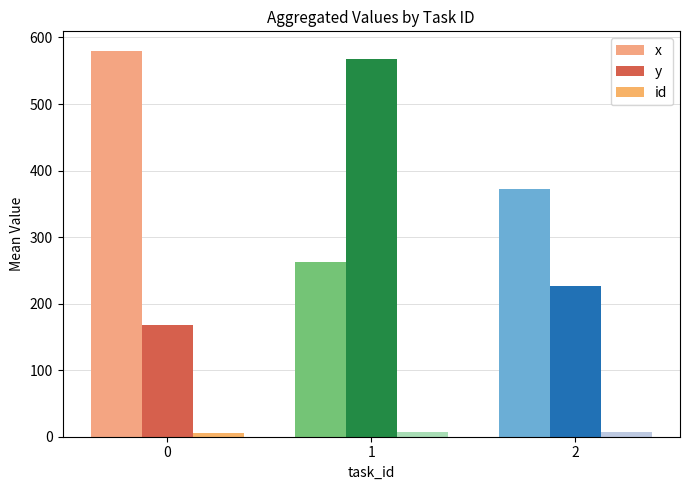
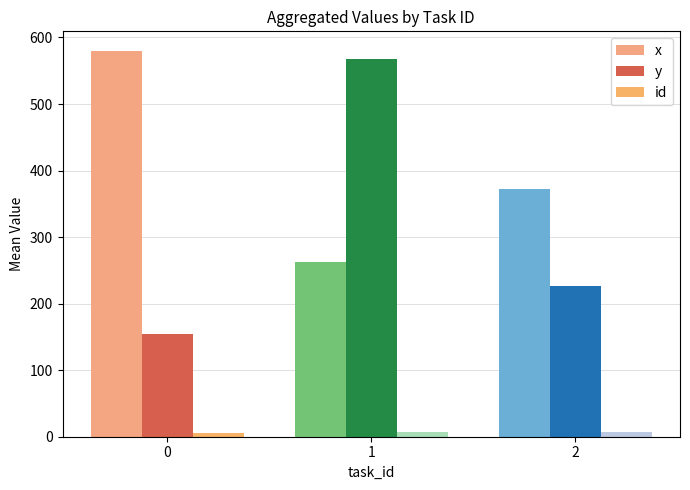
y, 0: 170 -> 150
